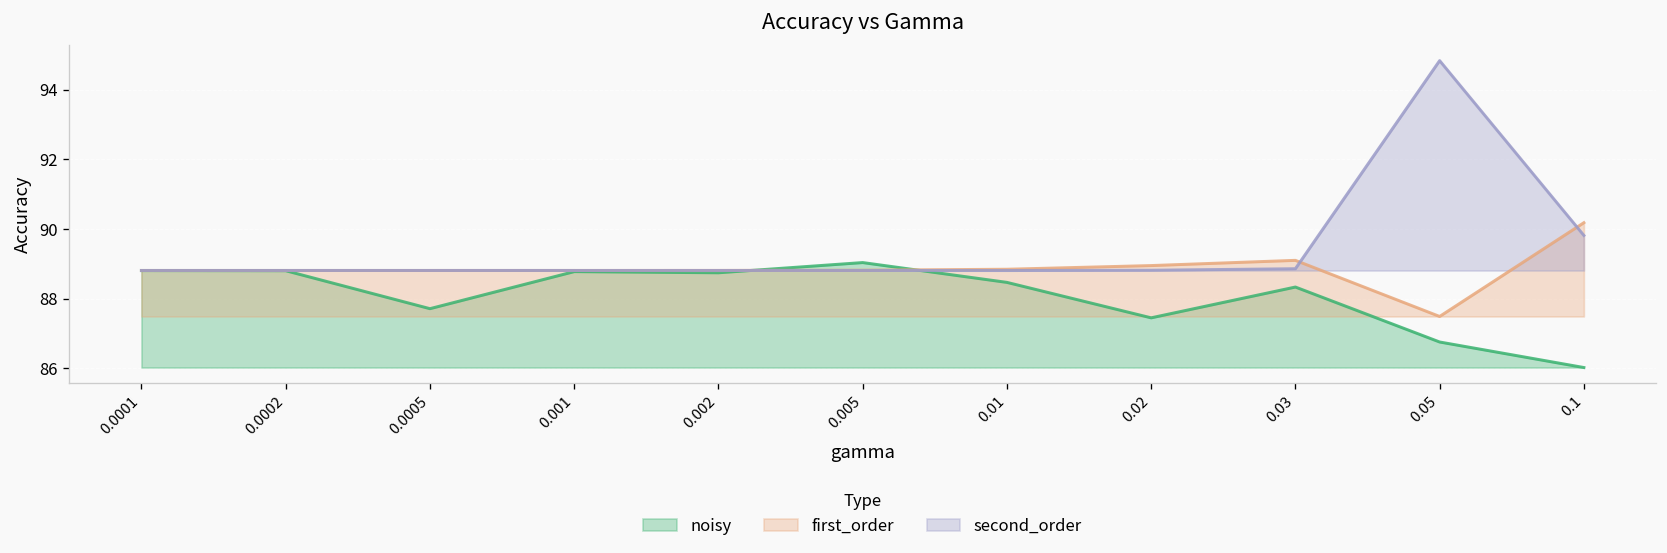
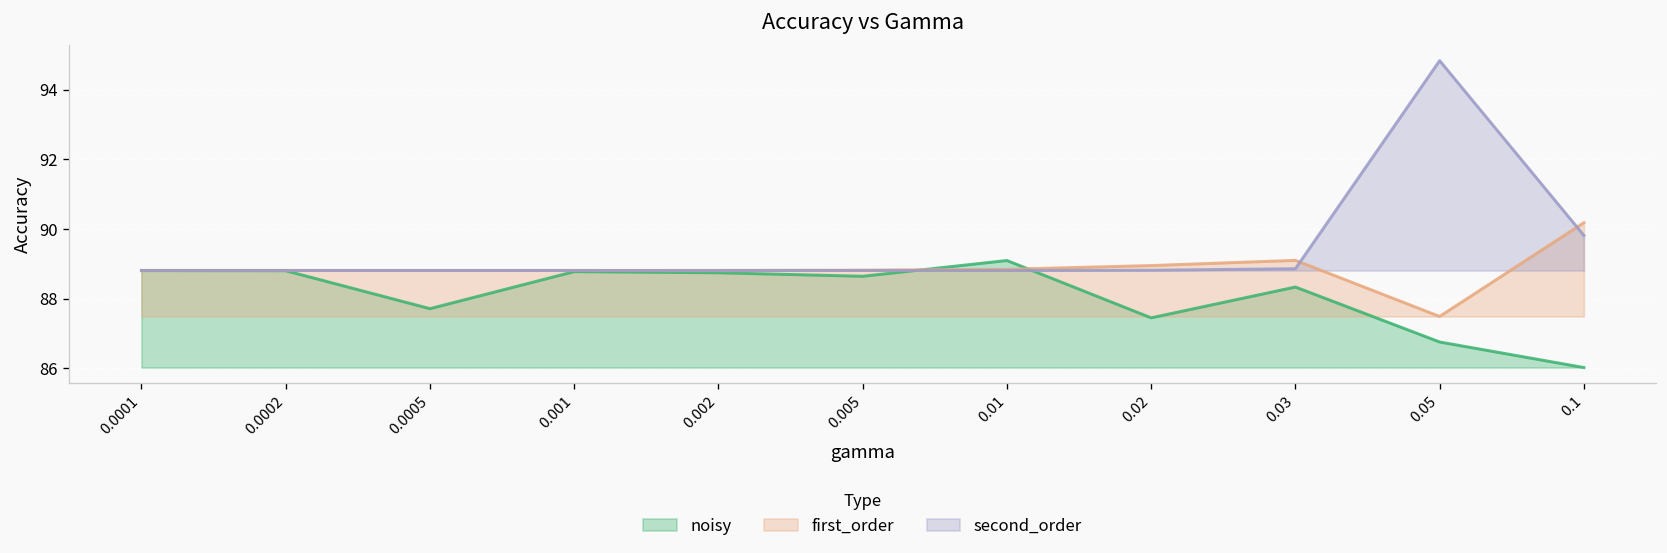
noisy, 0.005: 89.0 -> 88.6
noisy, 0.01: 88.5 -> 89.1
